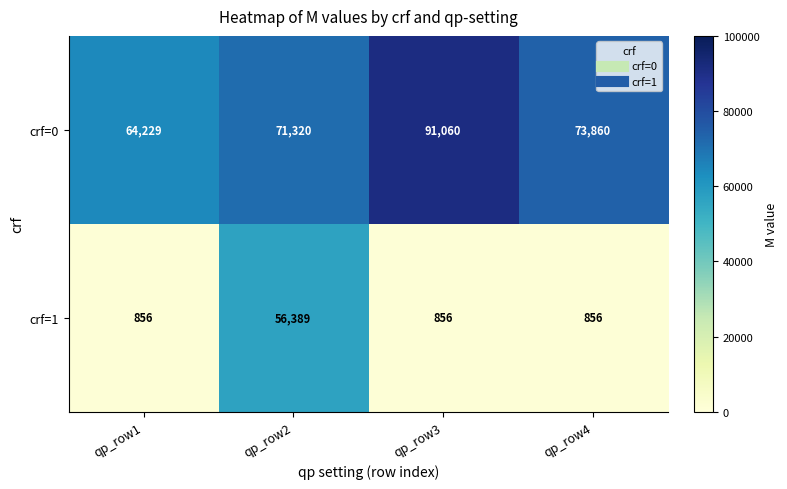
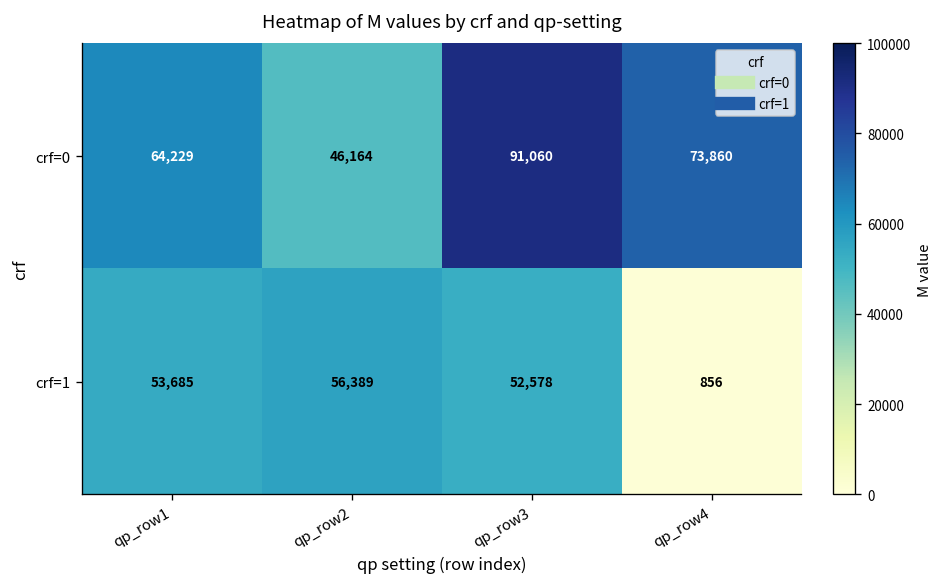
crf=0, qp_row2: 71,320 -> 46,164
crf=1, qp_row1: 856 -> 53,685
crf=1, qp_row3: 856 -> 52,578
